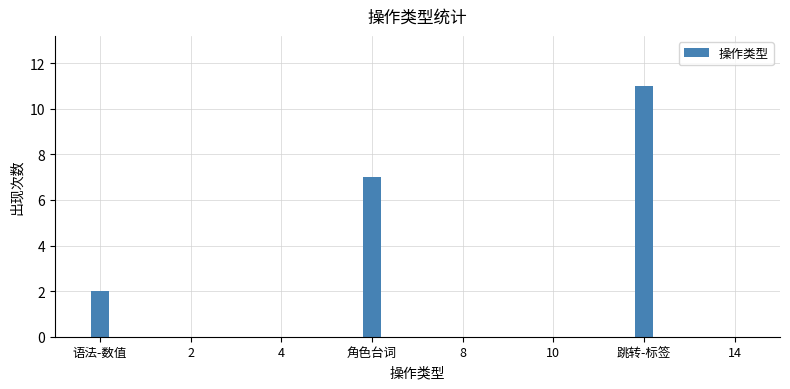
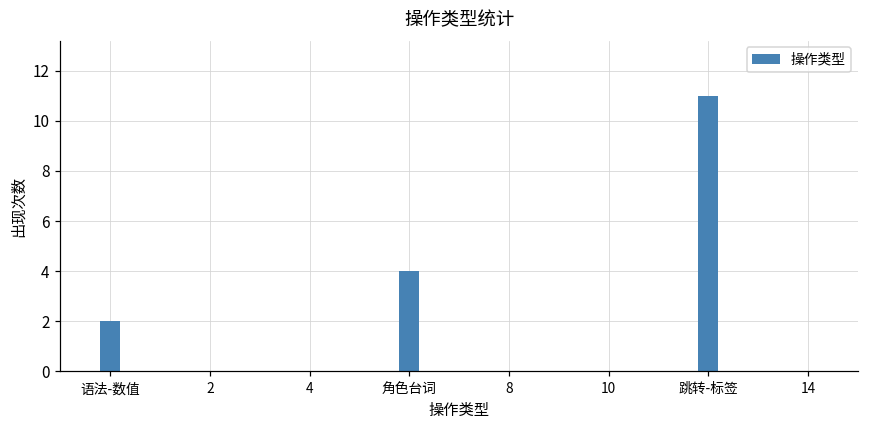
角色台词: 7 -> 4
